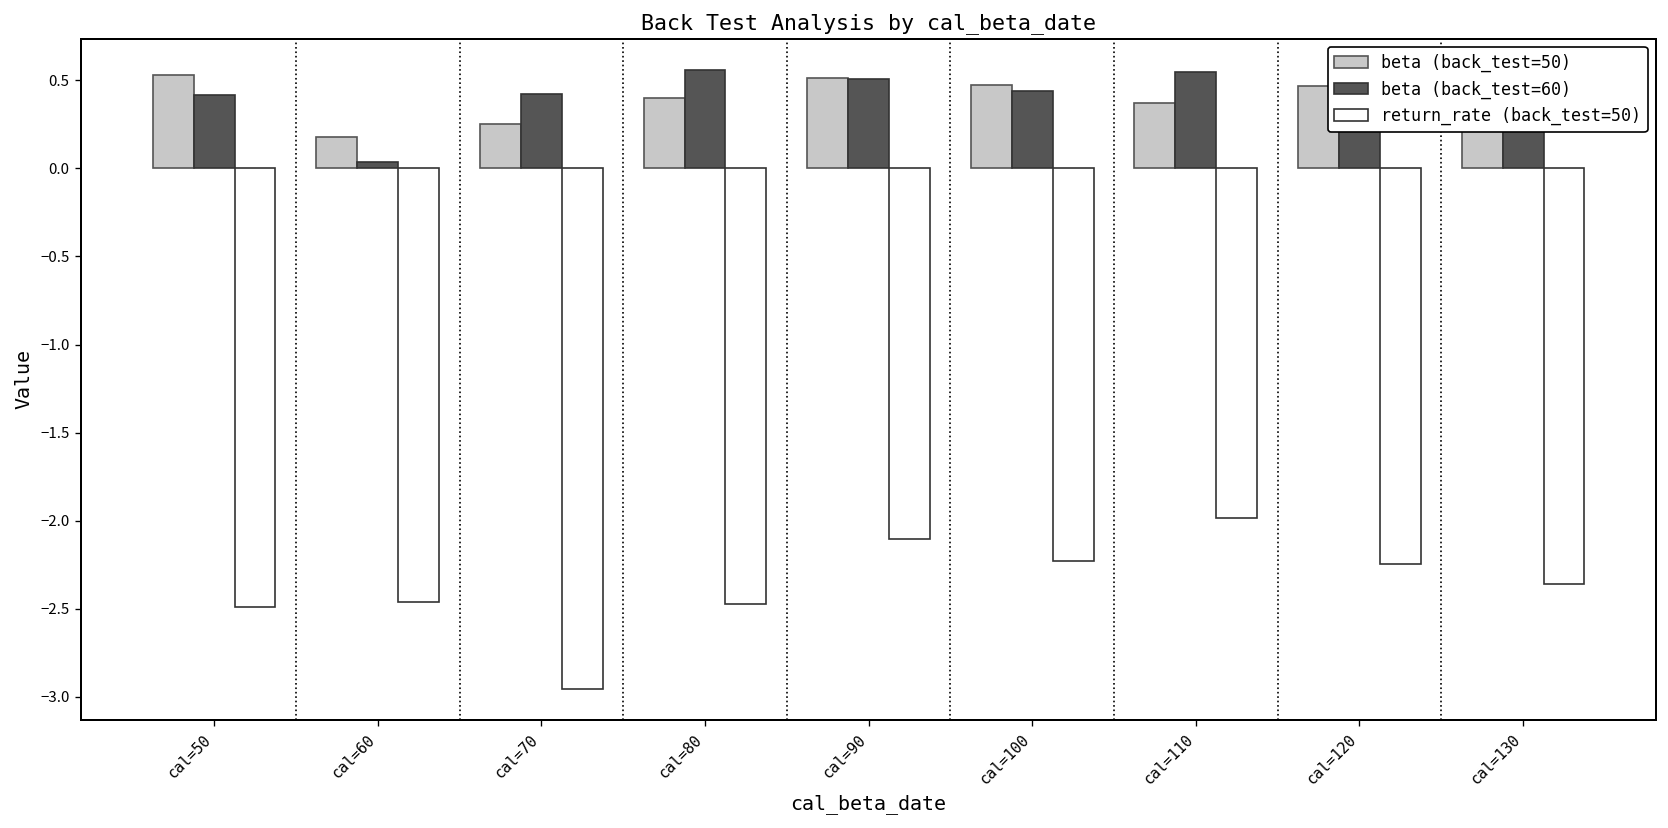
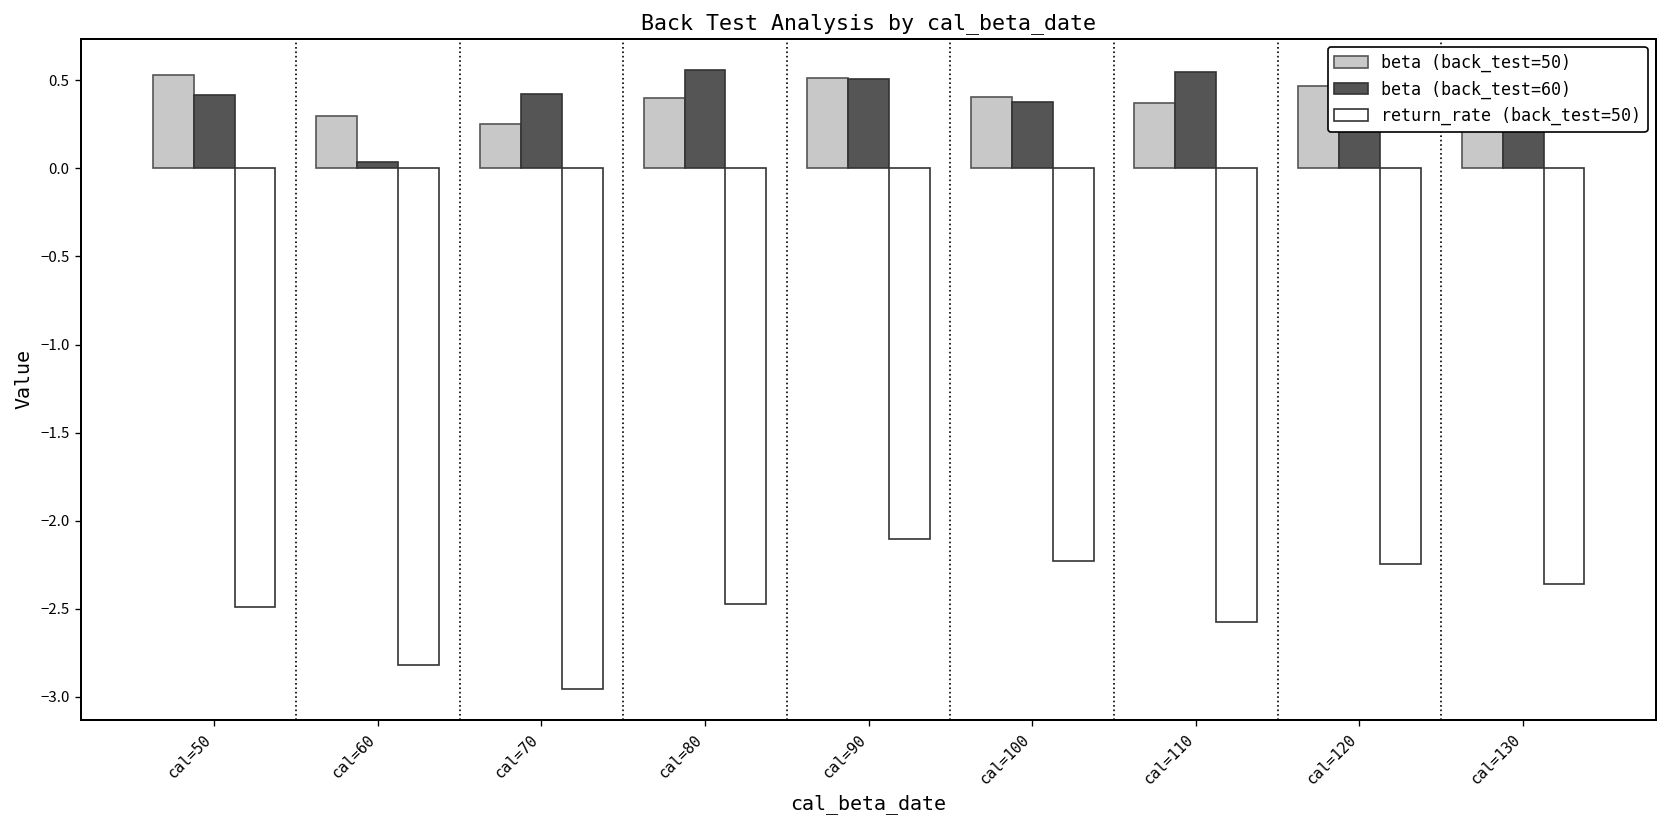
beta (back_test=50), cal=60: 0.18 -> 0.30
return_rate (back_test=50), cal=60: -2.46 -> -2.82
beta (back_test=50), cal=100: 0.48 -> 0.40
beta (back_test=60), cal=100: 0.44 -> 0.38
return_rate (back_test=50), cal=110: -1.99 -> -2.57
